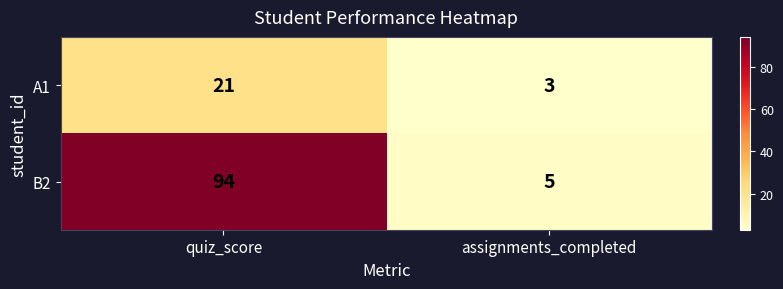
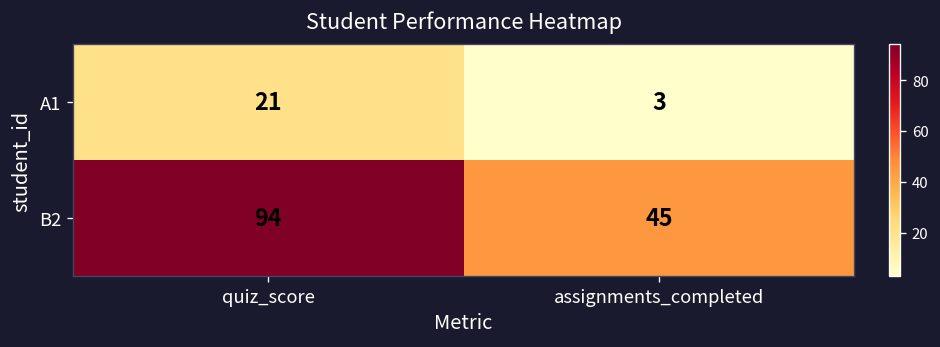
B2, assignments_completed: 5 -> 45
